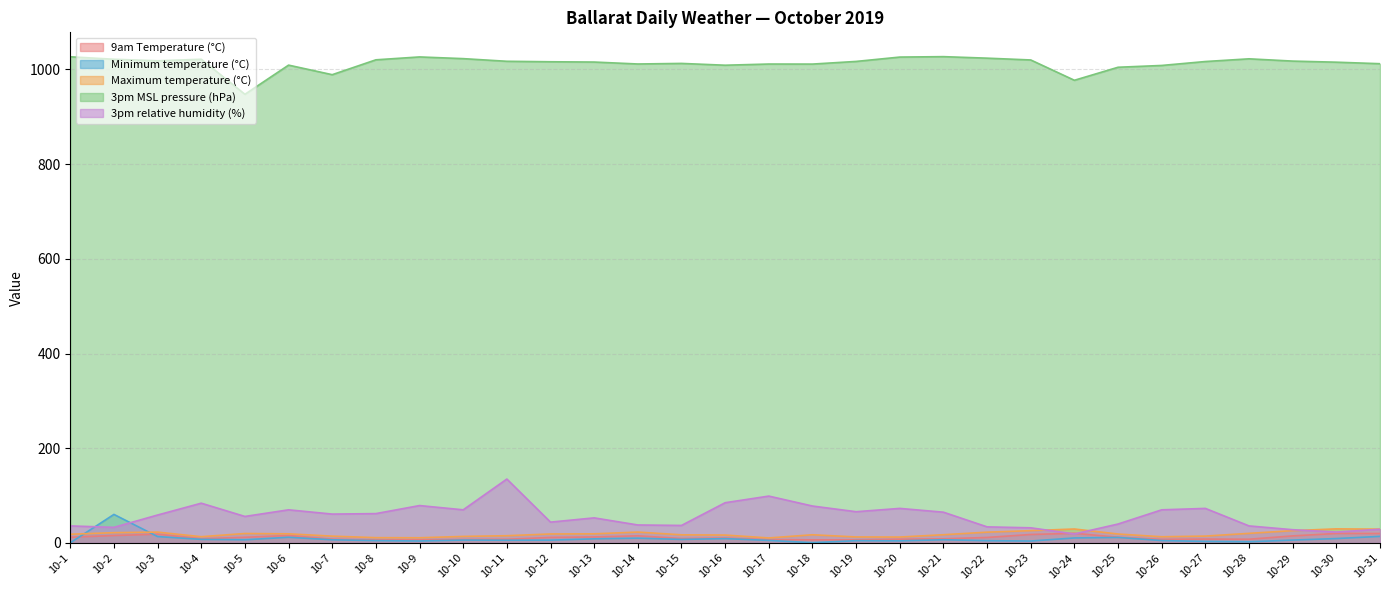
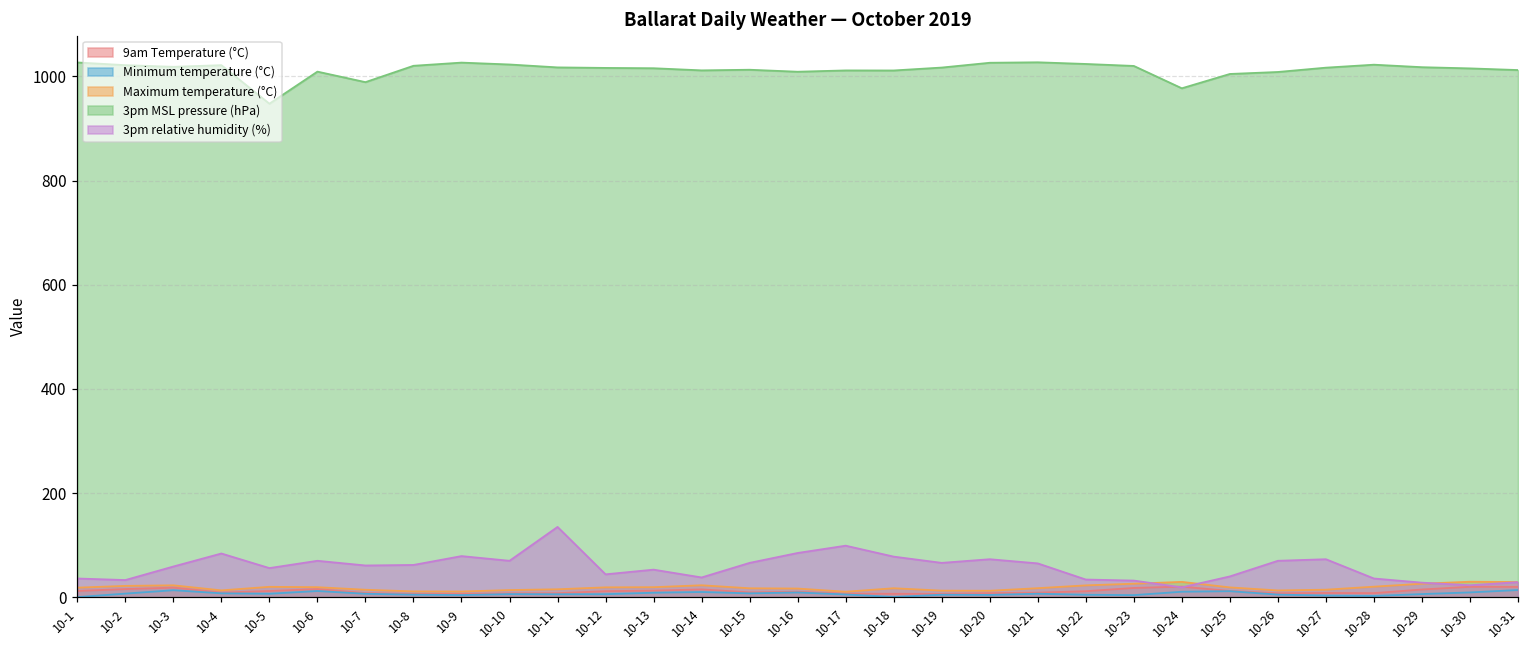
Minimum temperature (°C), 10-2: 60 -> 10
3pm relative humidity (%), 10-15: 40 -> 70
